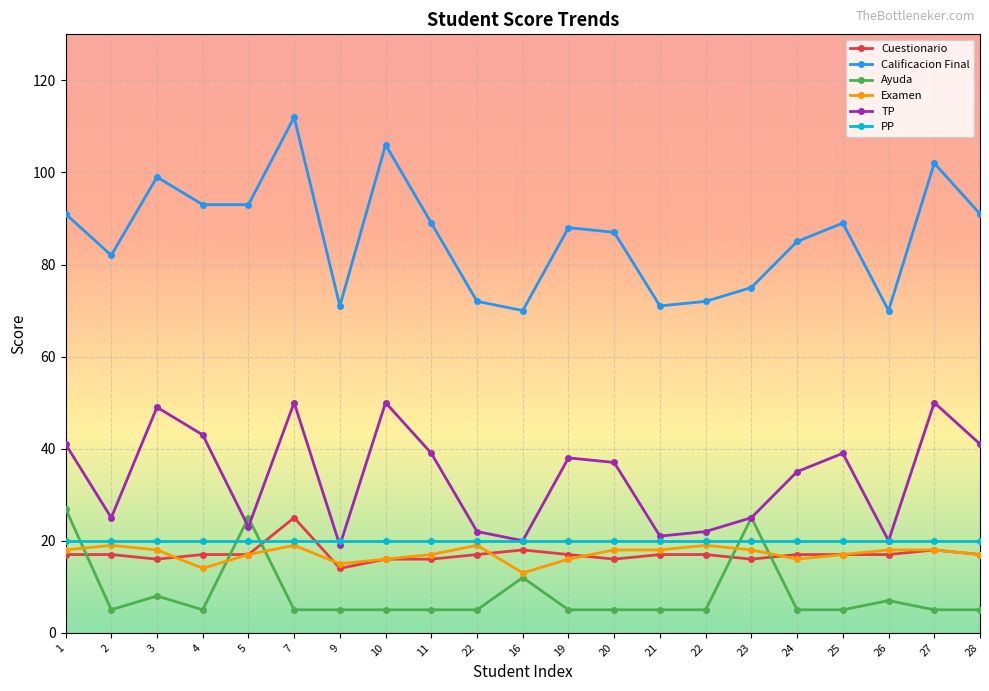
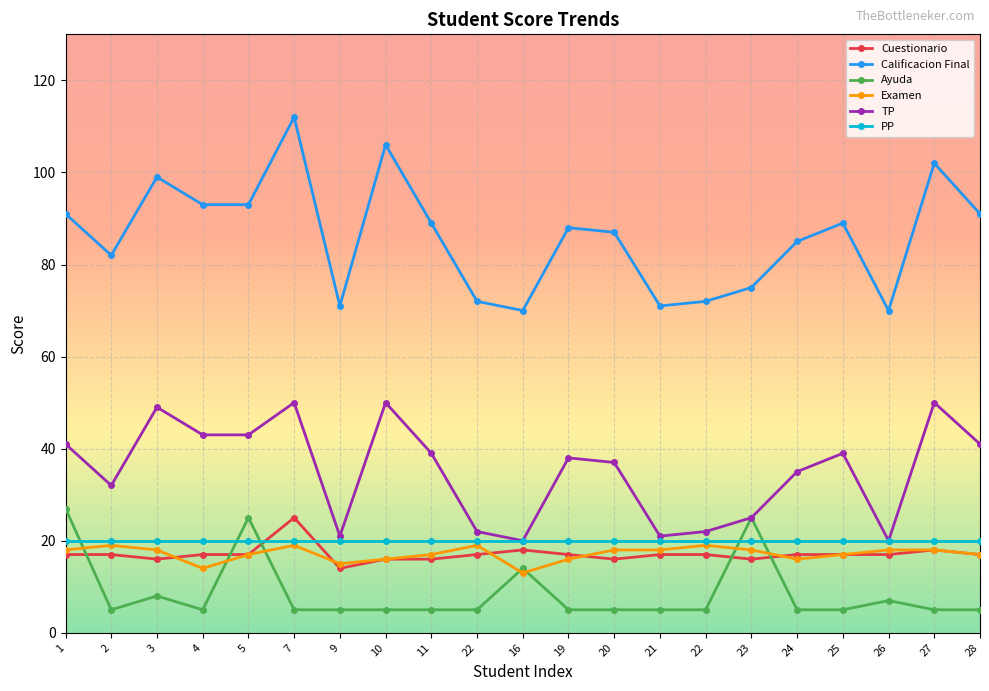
TP, 2: 25 -> 32
TP, 5: 23 -> 43
TP, 9: 19 -> 21
Ayuda, 16: 12 -> 14
